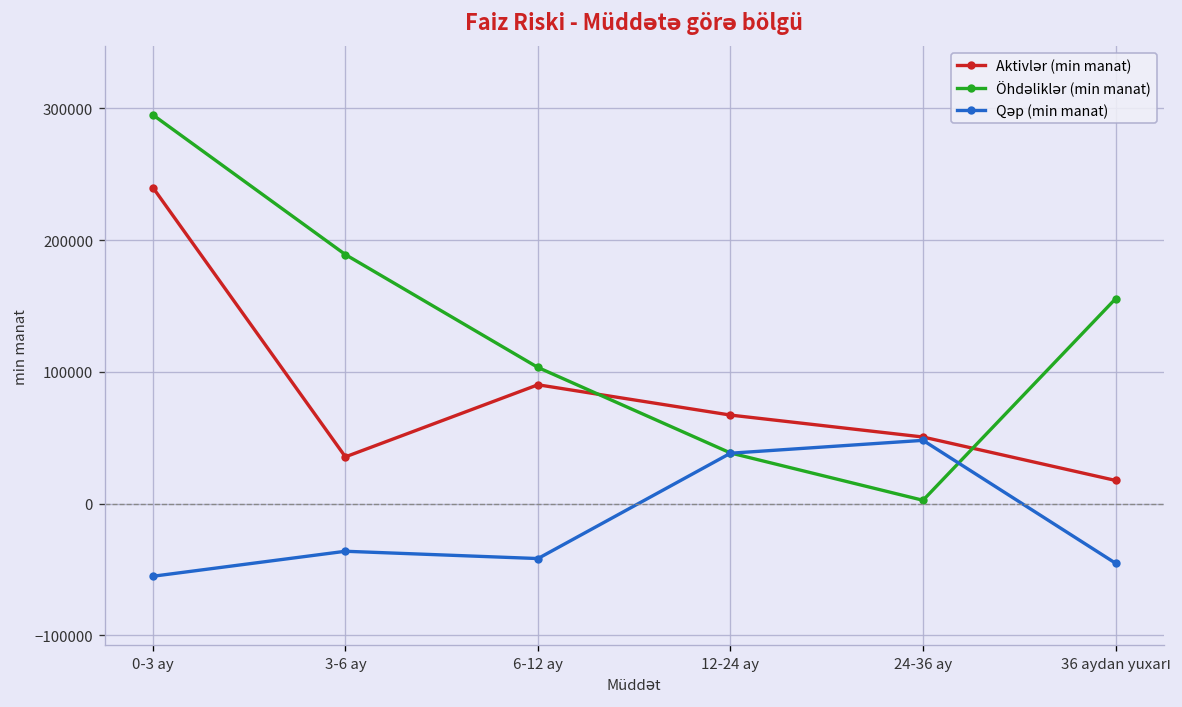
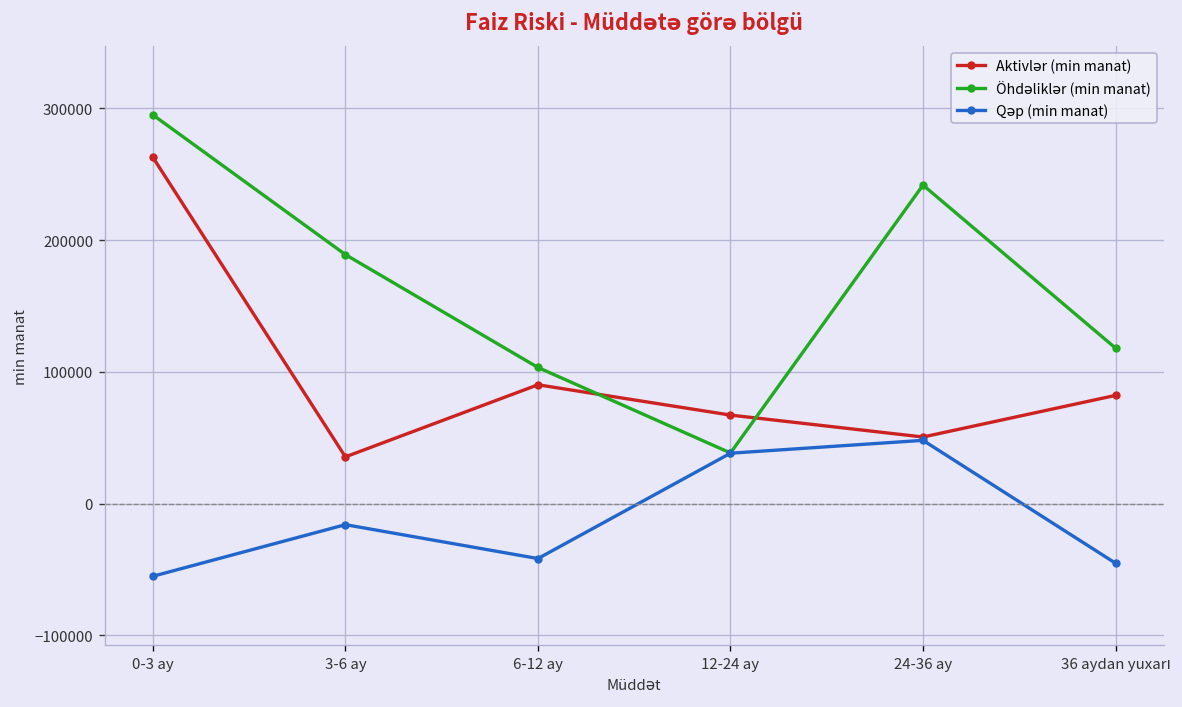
Aktivlər (min manat), 0-3 ay: 240000 -> 263000
Qəp (min manat), 3-6 ay: -36000 -> -16000
Öhdəliklər (min manat), 24-36 ay: 3000 -> 242000
Aktivlər (min manat), 36 aydan yuxarı: 18000 -> 82000
Öhdəliklər (min manat), 36 aydan yuxarı: 155000 -> 118000
